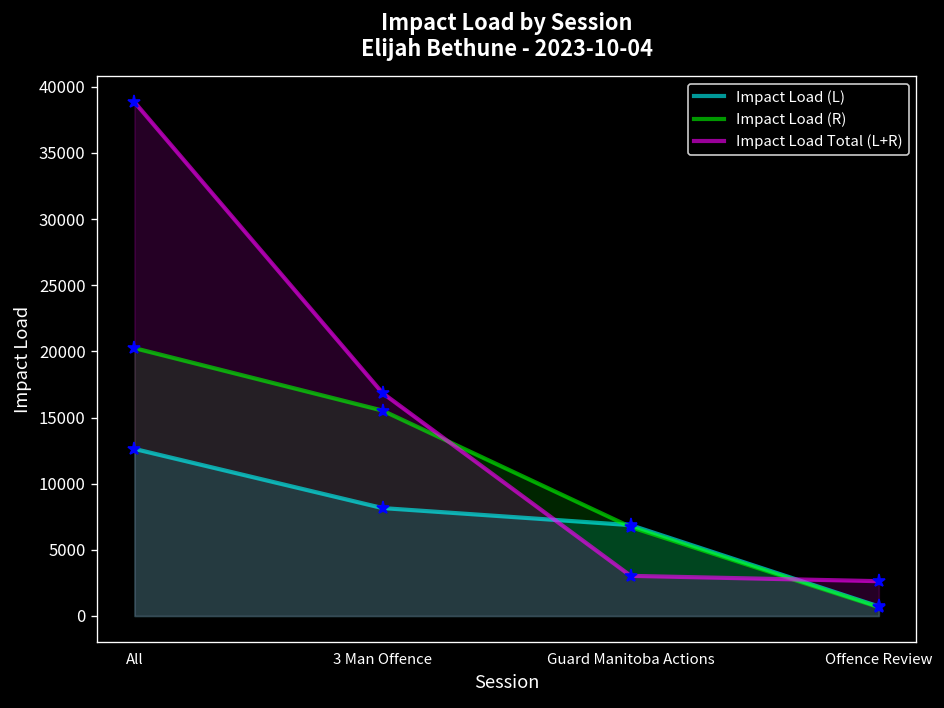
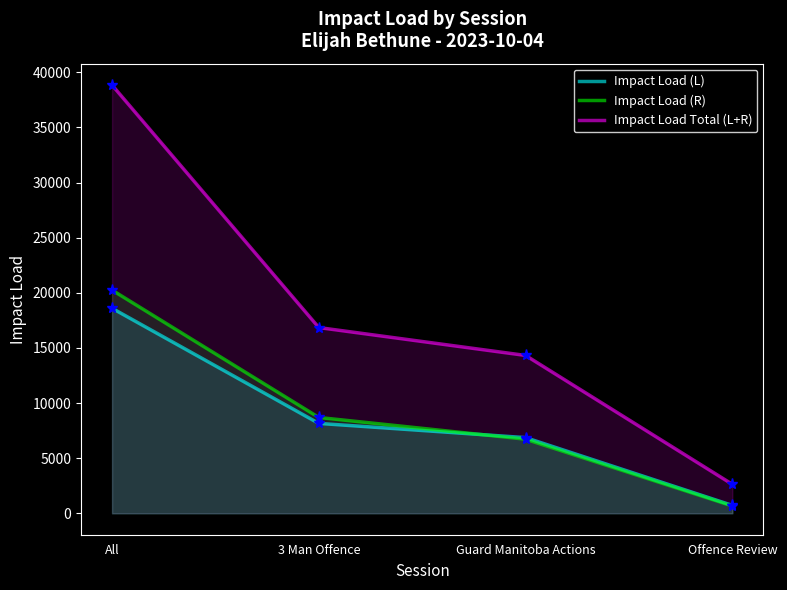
Impact Load (L), All: 12600 -> 18600
Impact Load (R), 3 Man Offence: 15500 -> 8700
Impact Load Total (L+R), Guard Manitoba Actions: 3000 -> 14300
